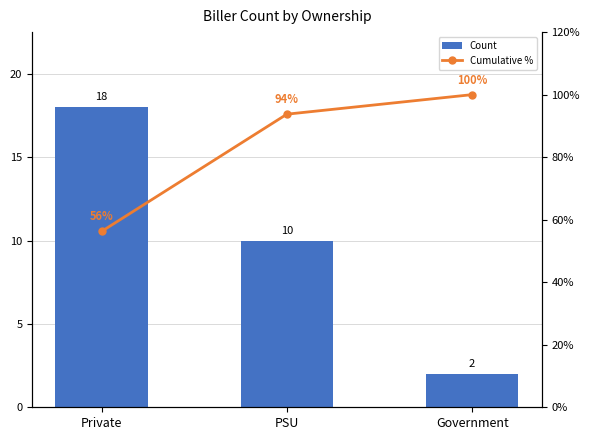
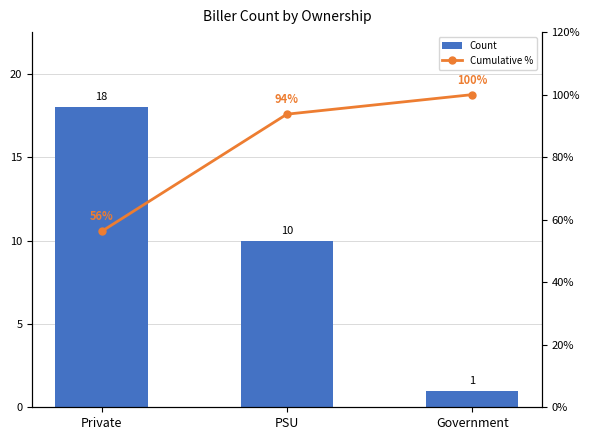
Count, Government: 2 -> 1
